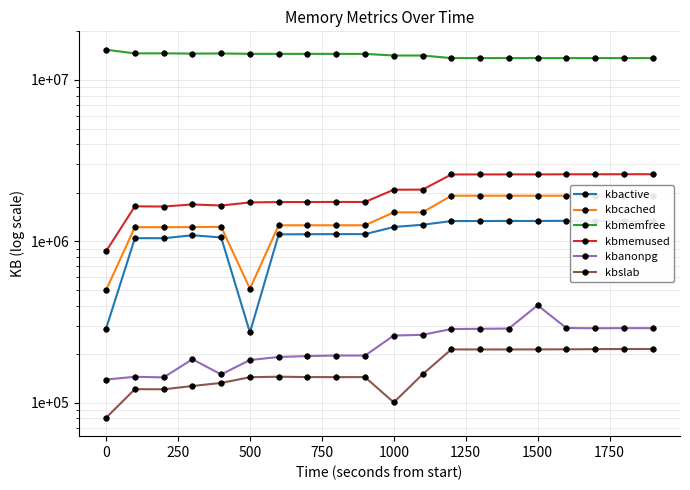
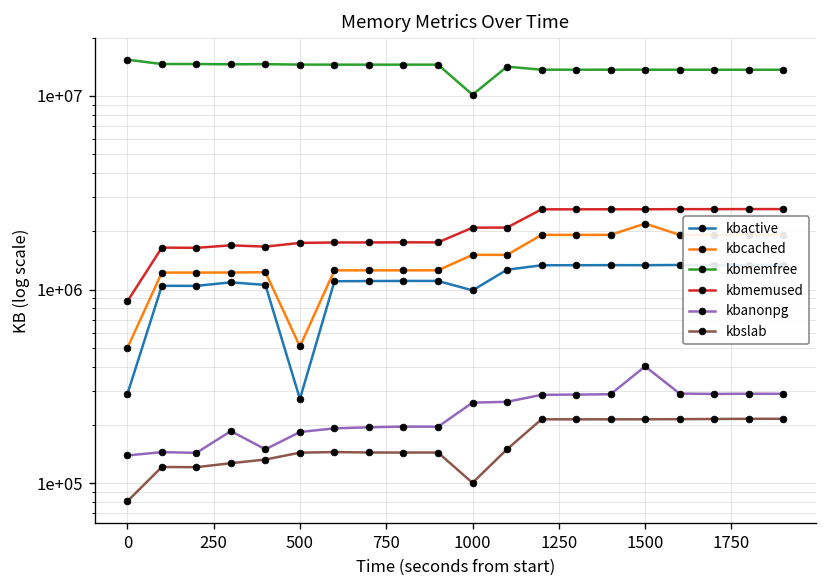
kbactive, 1000: 1200000 -> 1000000
kbmemfree, 1000: 14000000 -> 10000000
kbcached, 1500: 1900000 -> 2200000
